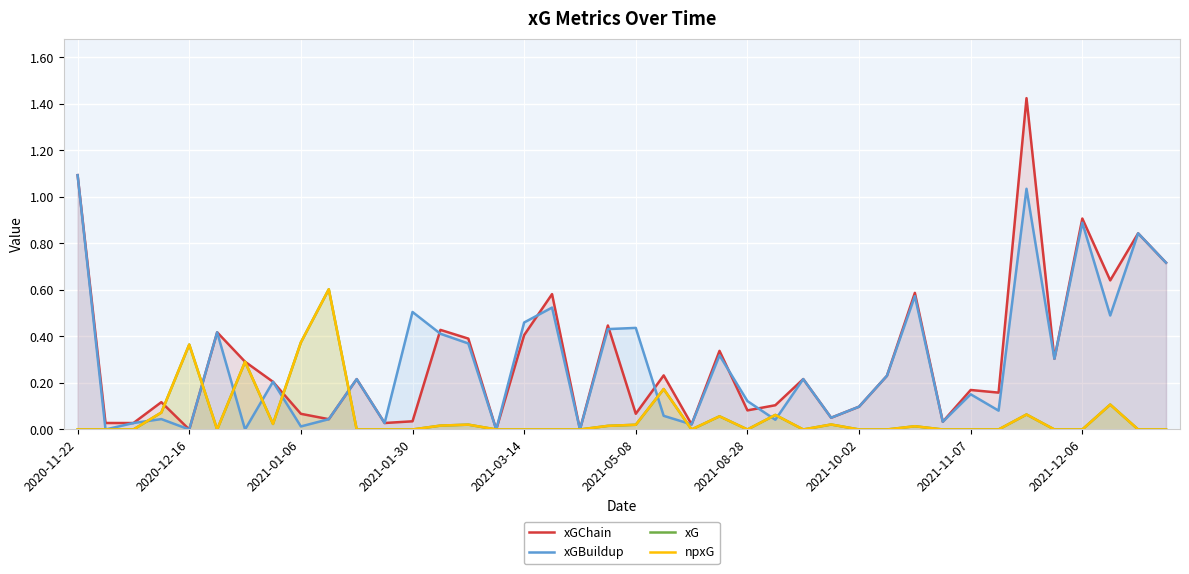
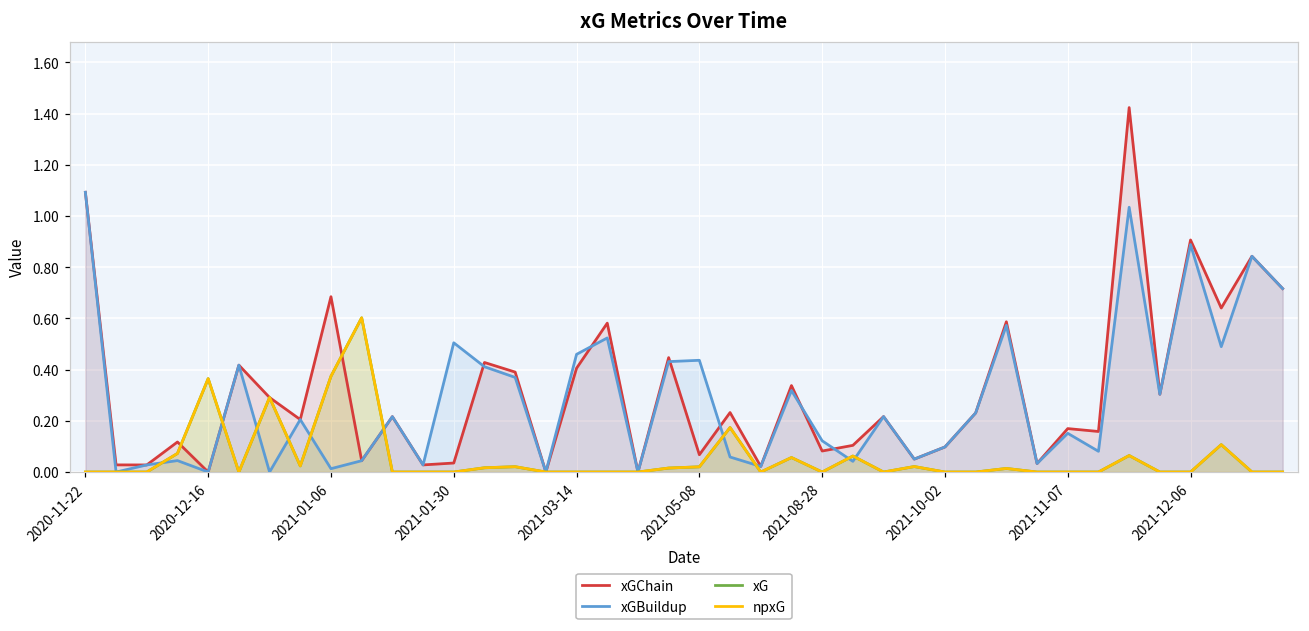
xGChain, 2021-01-06: 0.07 -> 0.68
